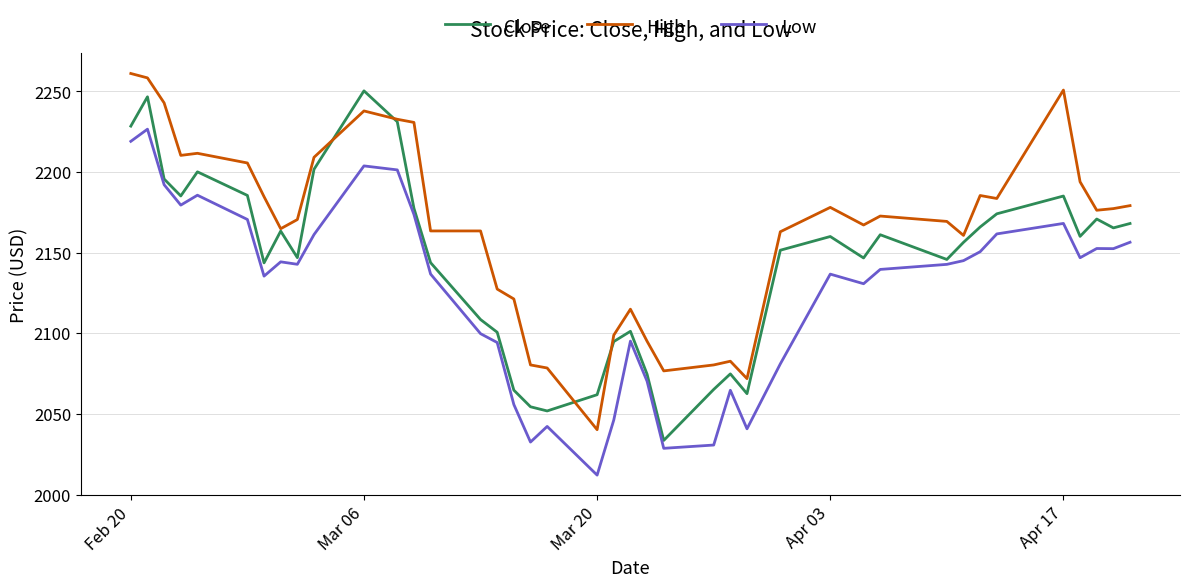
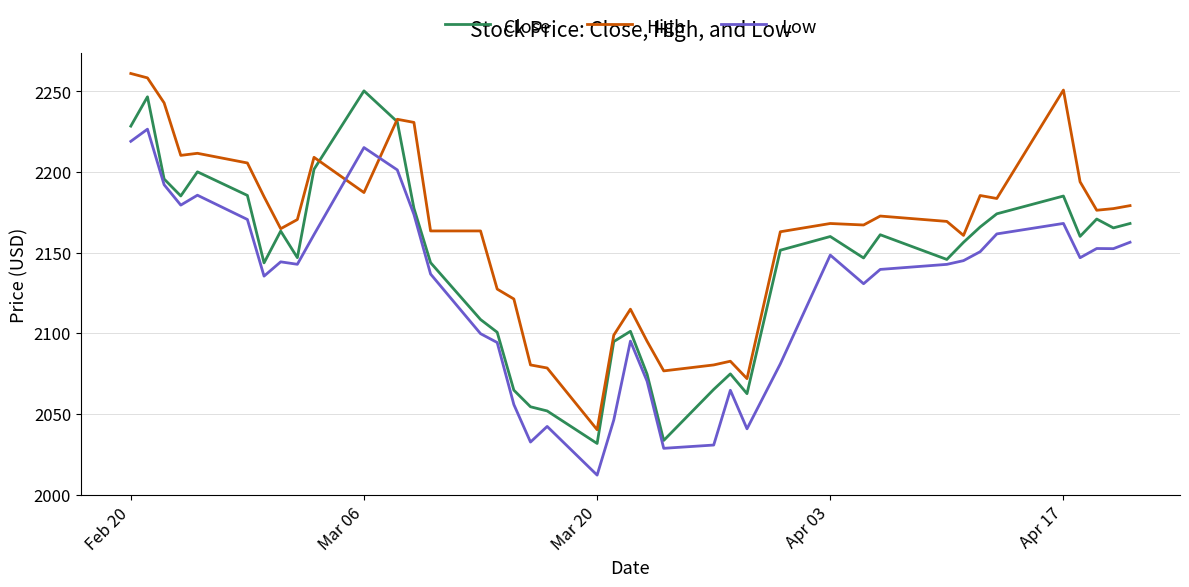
High, Mar 06: 2238 -> 2187
Low, Mar 06: 2204 -> 2215
Close, Mar 20: 2062 -> 2032
High, Apr 03: 2178 -> 2168
Low, Apr 03: 2137 -> 2149
